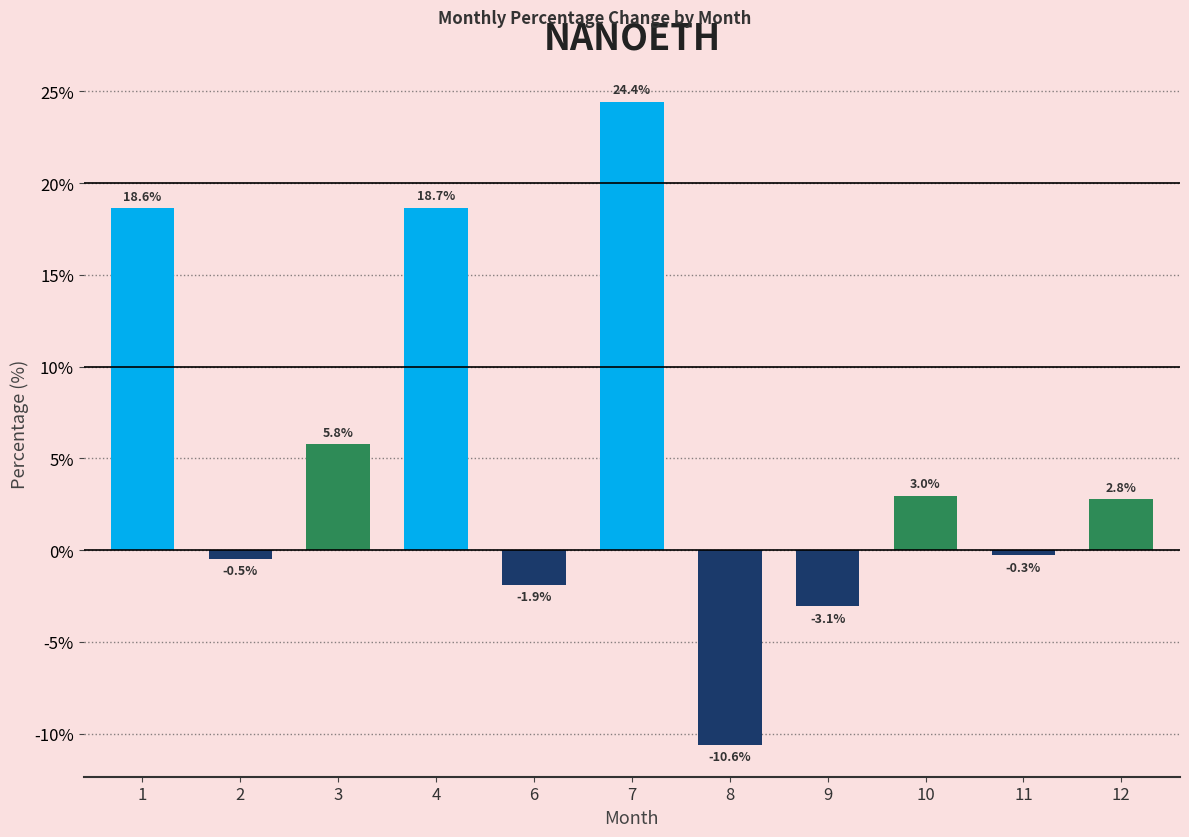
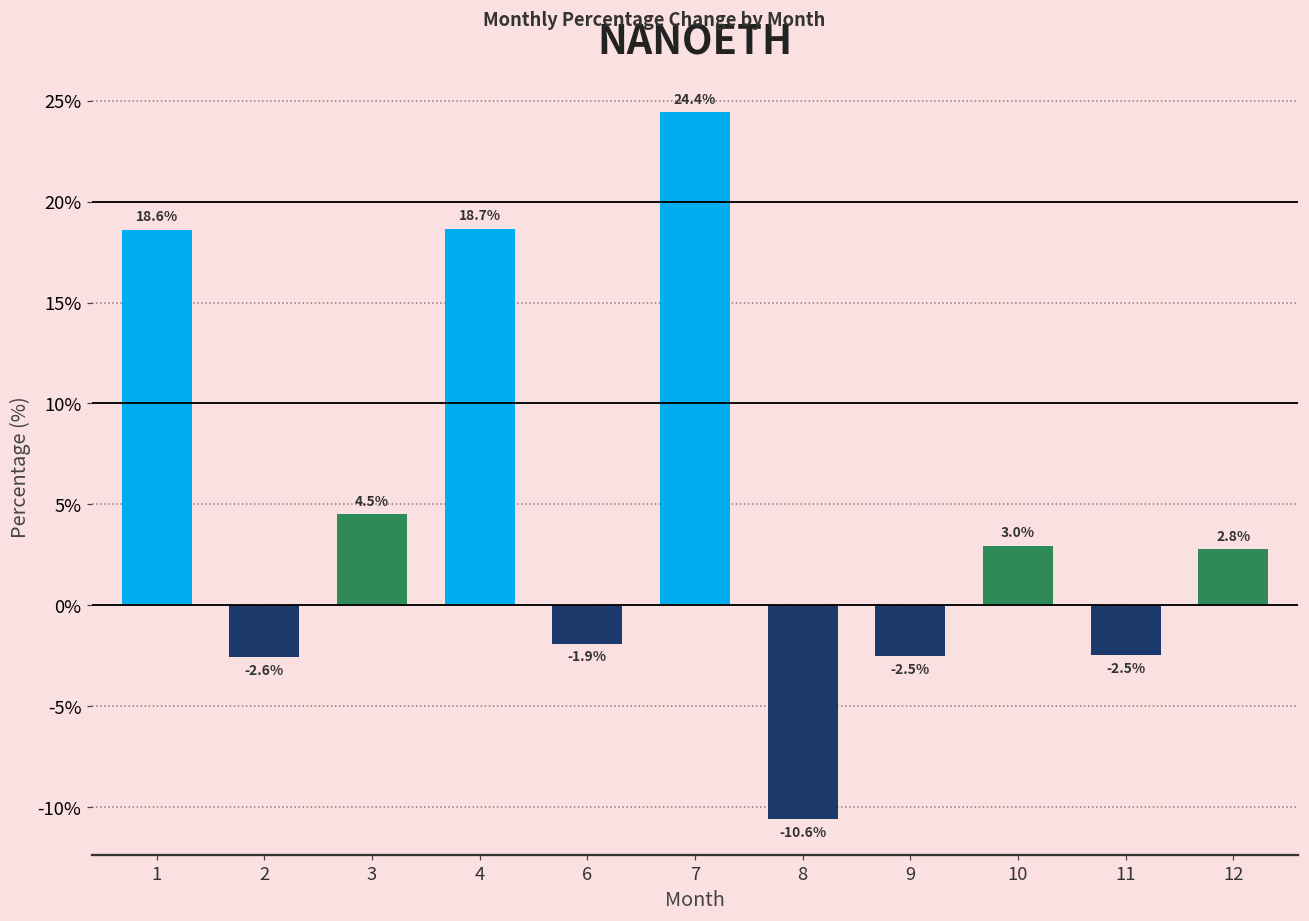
2: -0.5% -> -2.6%
3: 5.8% -> 4.5%
9: -3.1% -> -2.5%
11: -0.3% -> -2.5%
